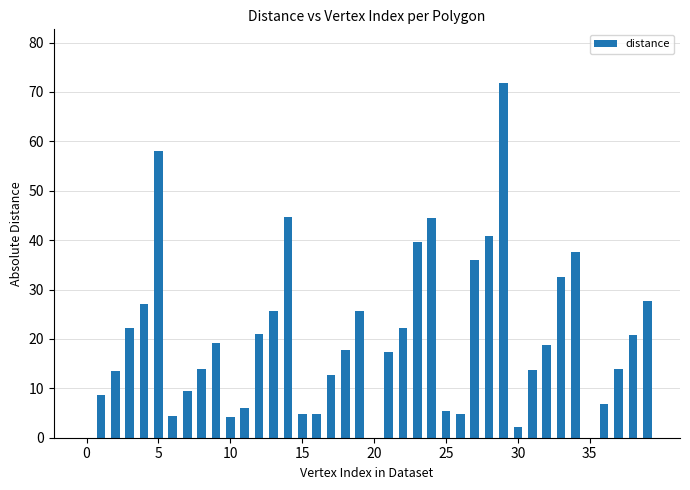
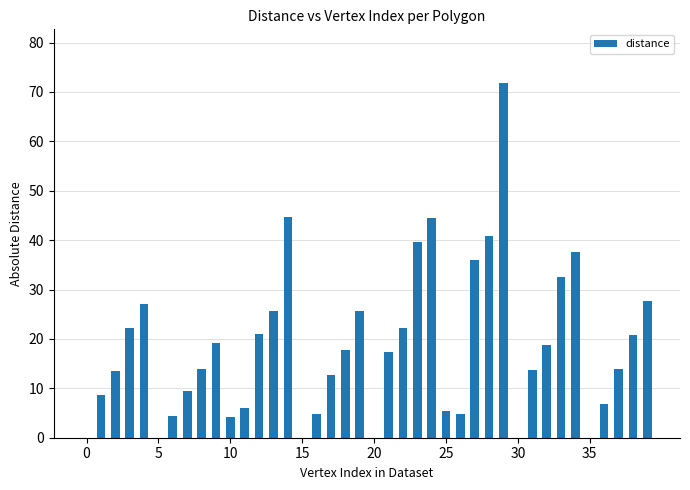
5: 58 -> 0
15: 5 -> 0
30: 2 -> 0
